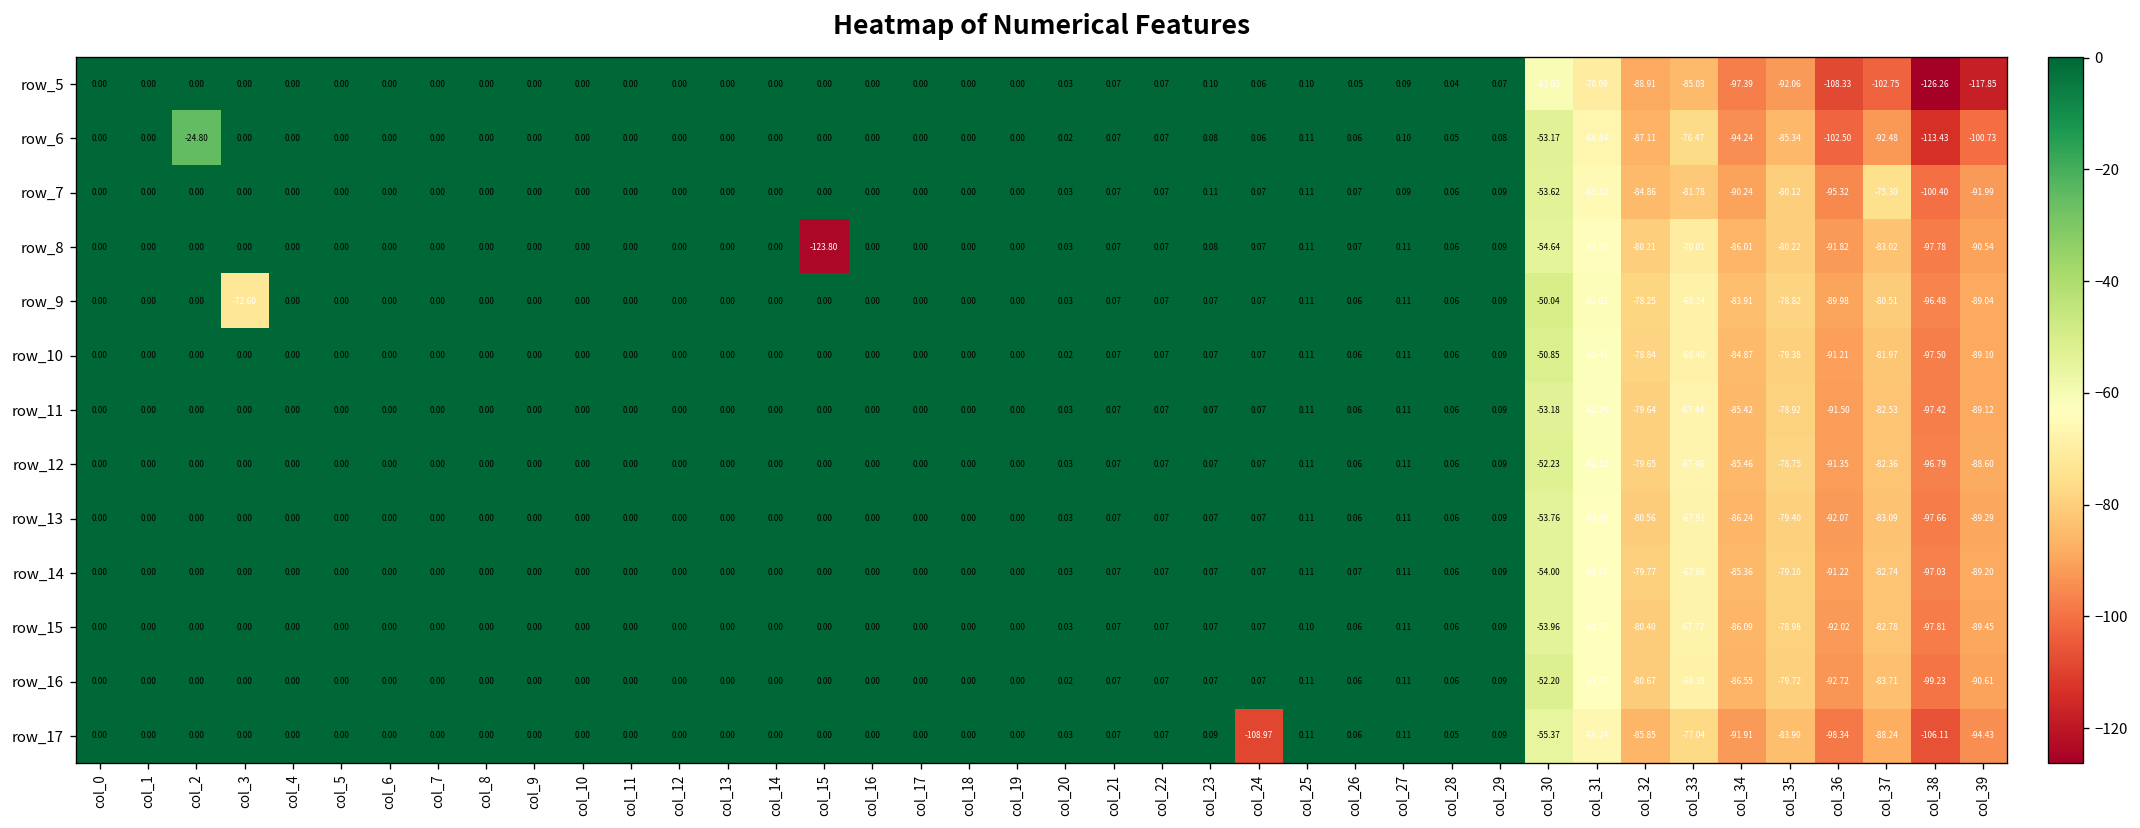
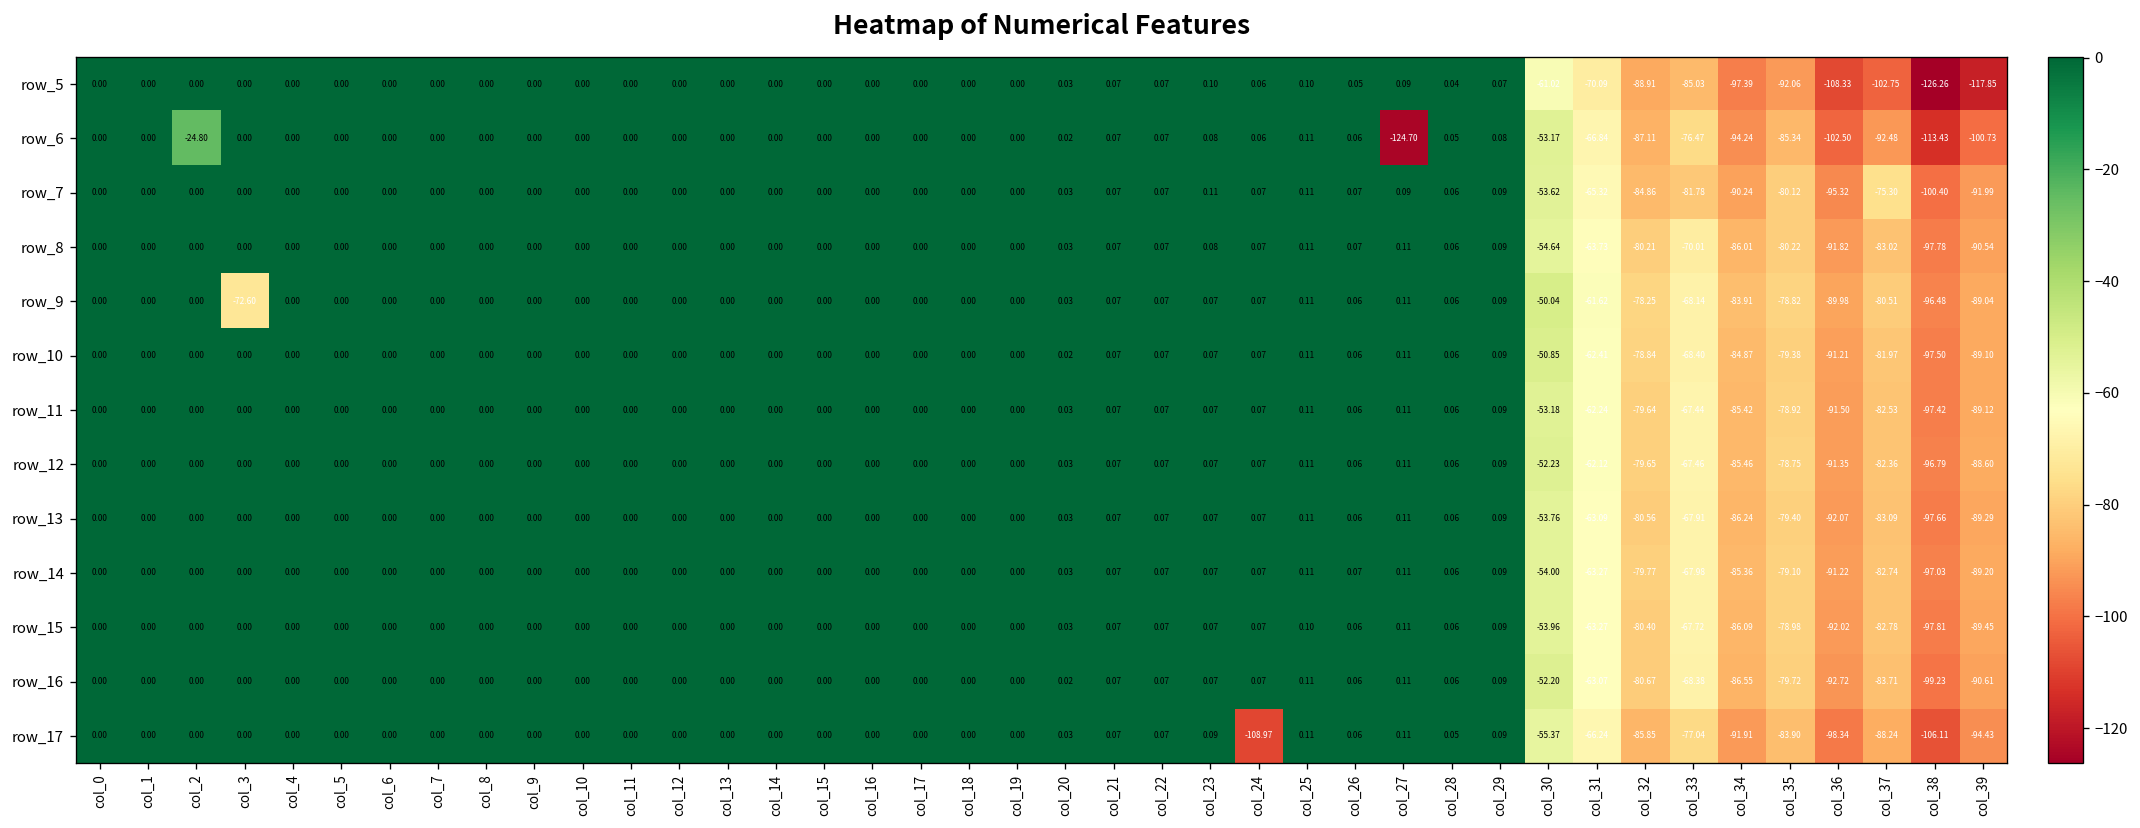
row_6, col_27: 0.10 -> -124.70
row_8, col_15: -123.80 -> 0.00
